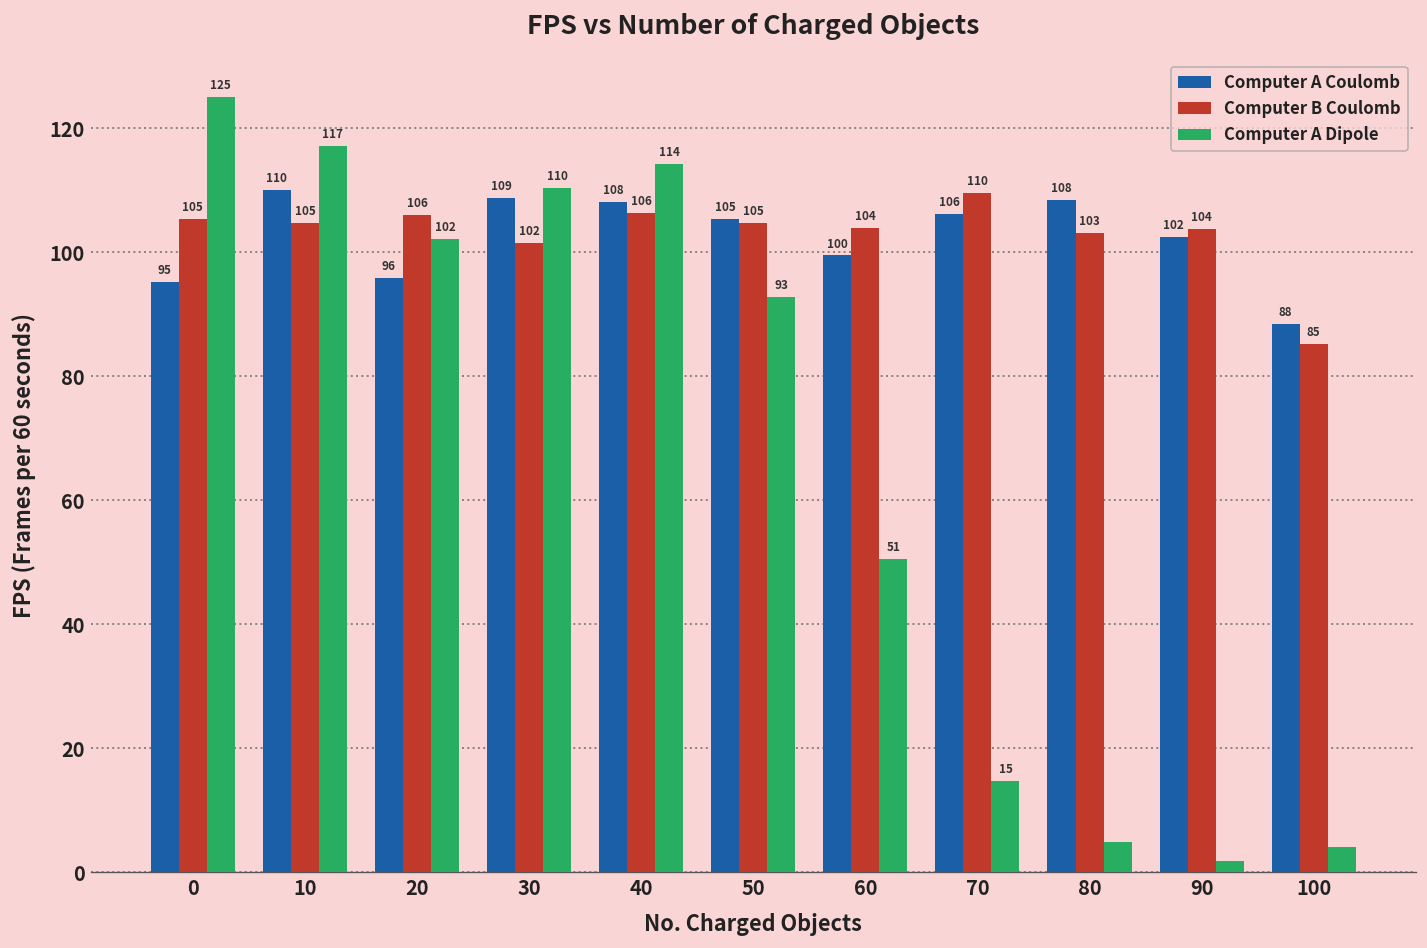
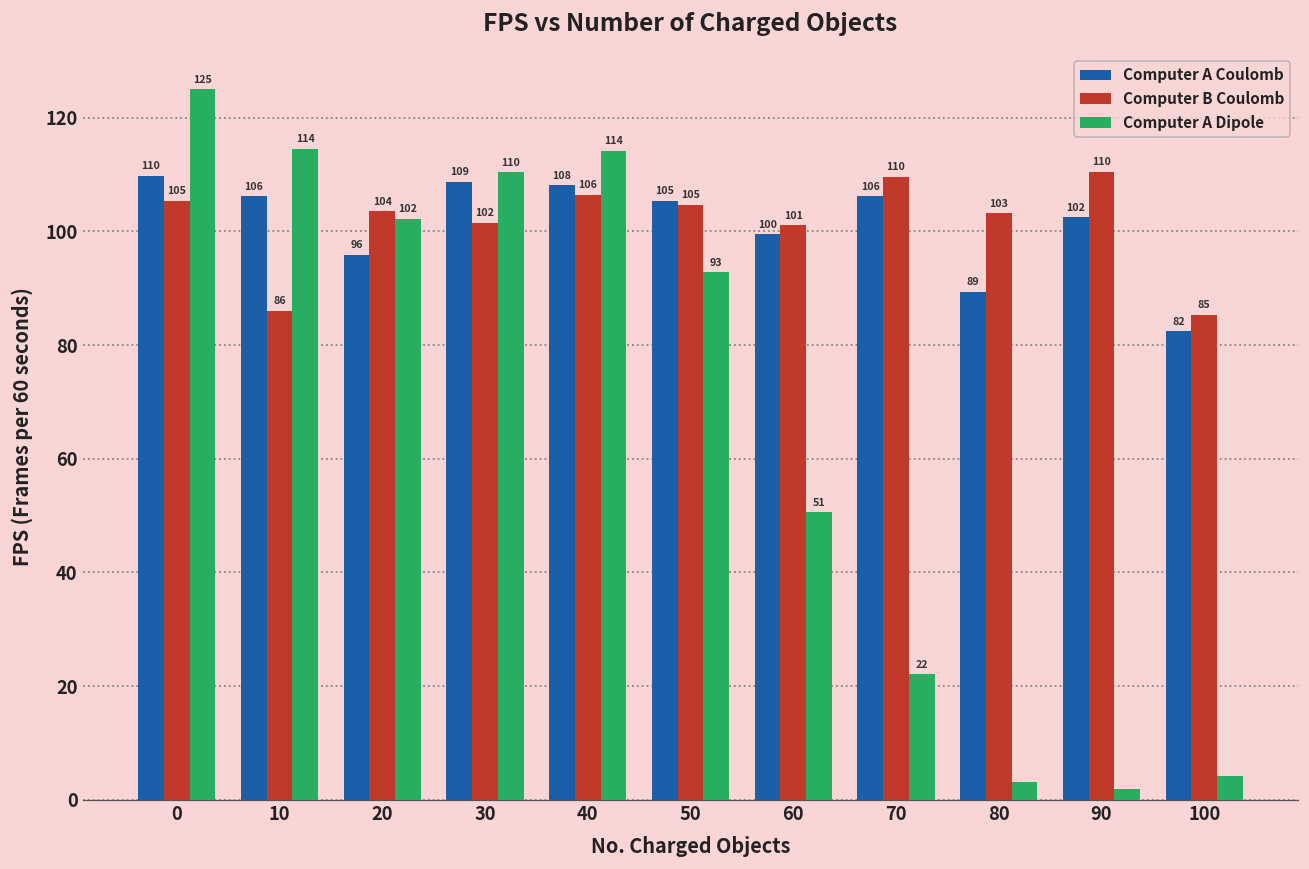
Computer A Coulomb, 0: 95 -> 110
Computer A Coulomb, 10: 110 -> 106
Computer B Coulomb, 10: 105 -> 86
Computer A Dipole, 10: 117 -> 114
Computer B Coulomb, 20: 106 -> 104
Computer B Coulomb, 60: 104 -> 101
Computer A Dipole, 70: 15 -> 22
Computer A Coulomb, 80: 108 -> 89
Computer A Dipole, 80: 5 -> 3
Computer B Coulomb, 90: 104 -> 110
Computer A Coulomb, 100: 88 -> 82
